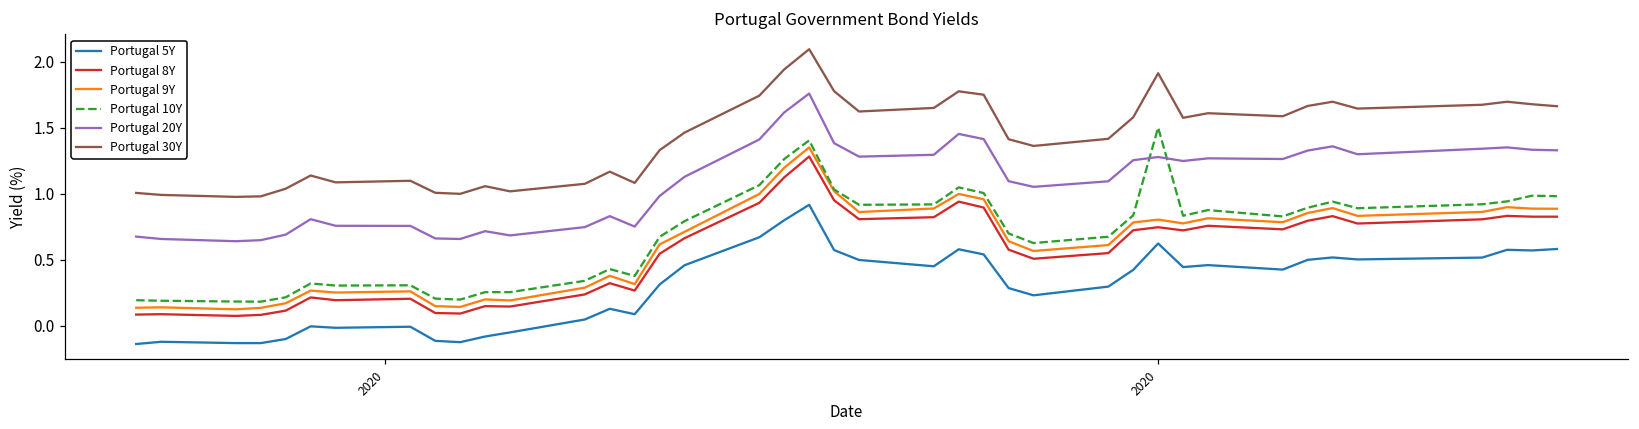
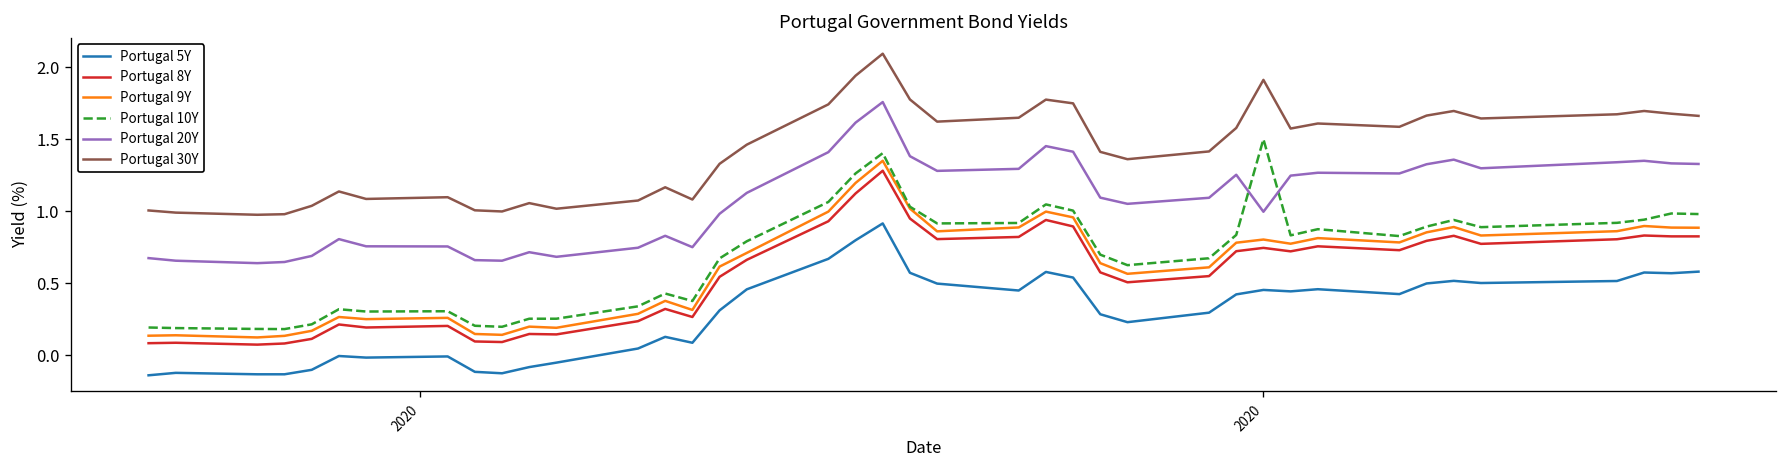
Portugal 5Y, 2020: 0.62 -> 0.45
Portugal 20Y, 2020: 1.28 -> 1.00
